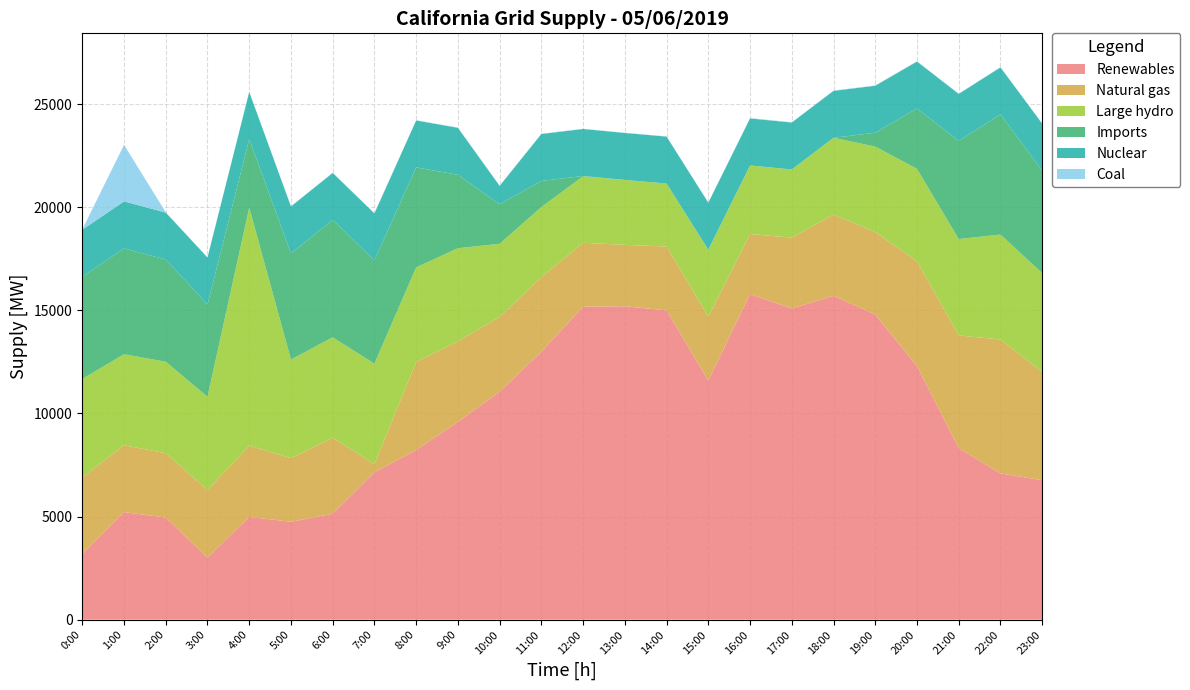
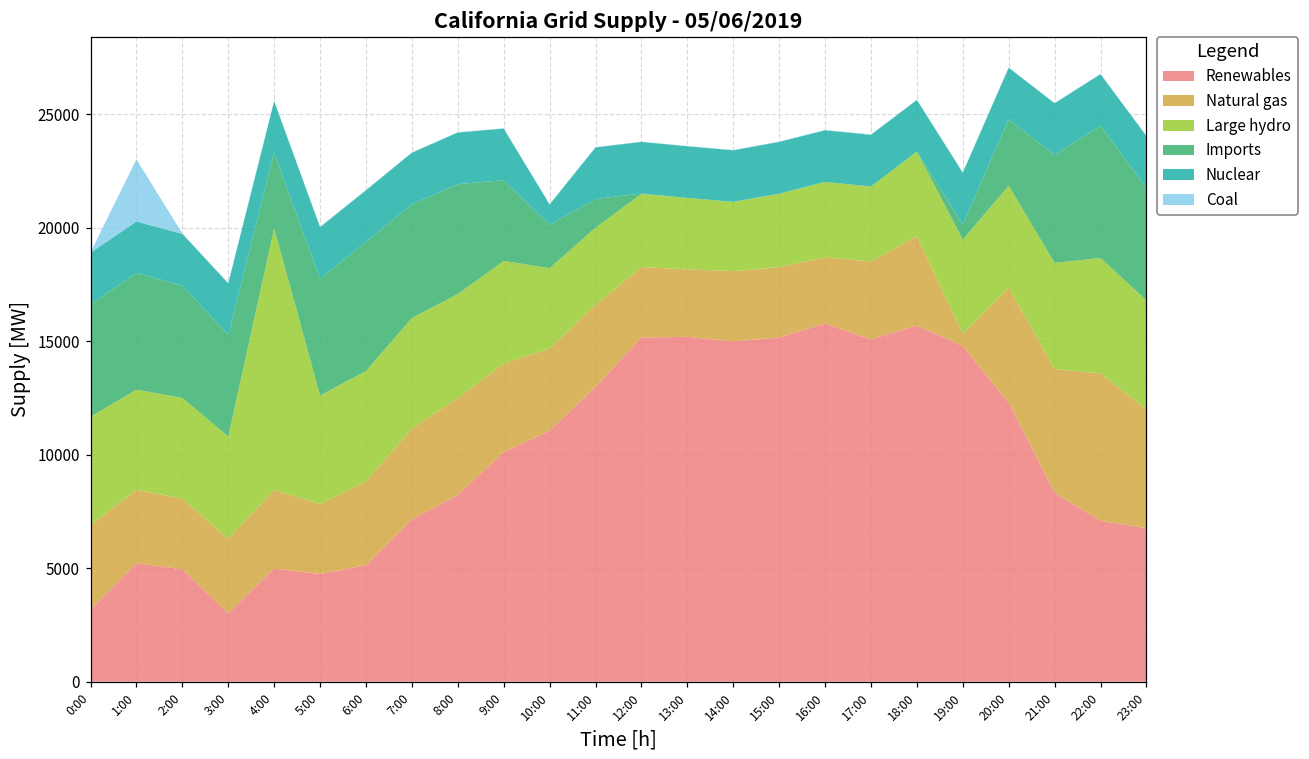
Natural gas, 7:00: 400 -> 4000
Renewables, 9:00: 9600 -> 10100
Renewables, 15:00: 11600 -> 15200
Natural gas, 19:00: 4000 -> 500
